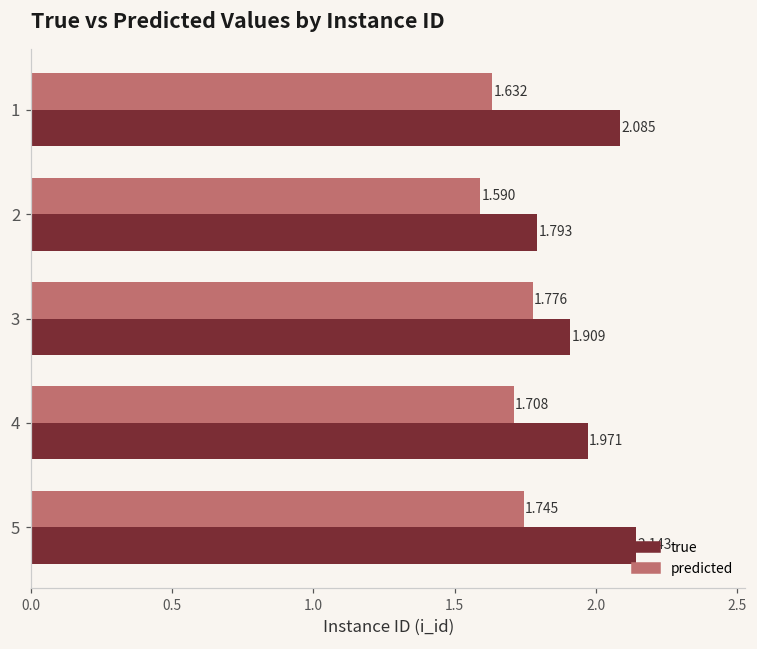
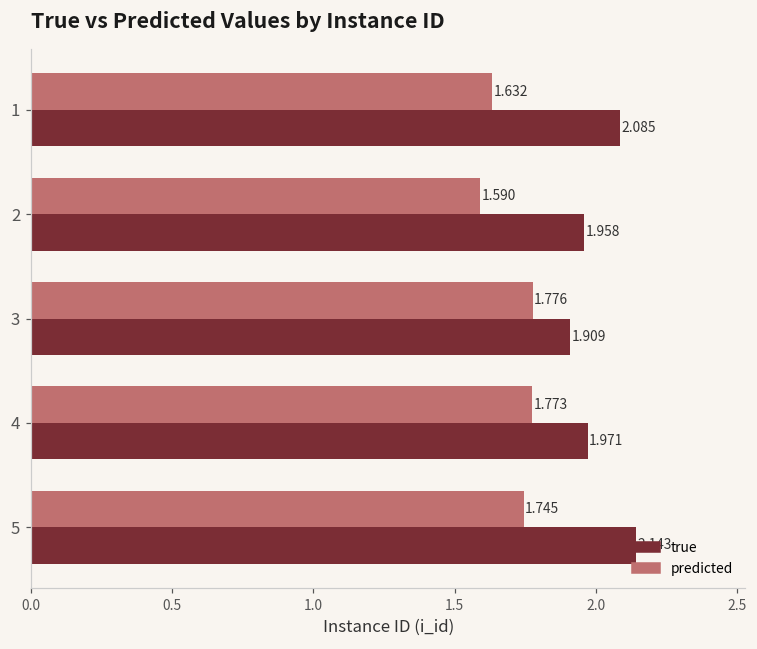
true, 2: 1.793 -> 1.958
predicted, 4: 1.708 -> 1.773
